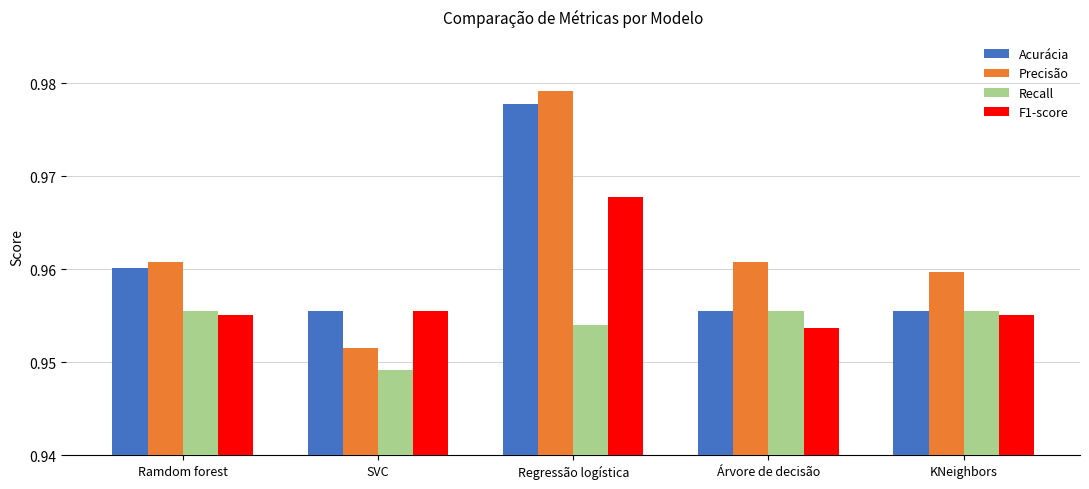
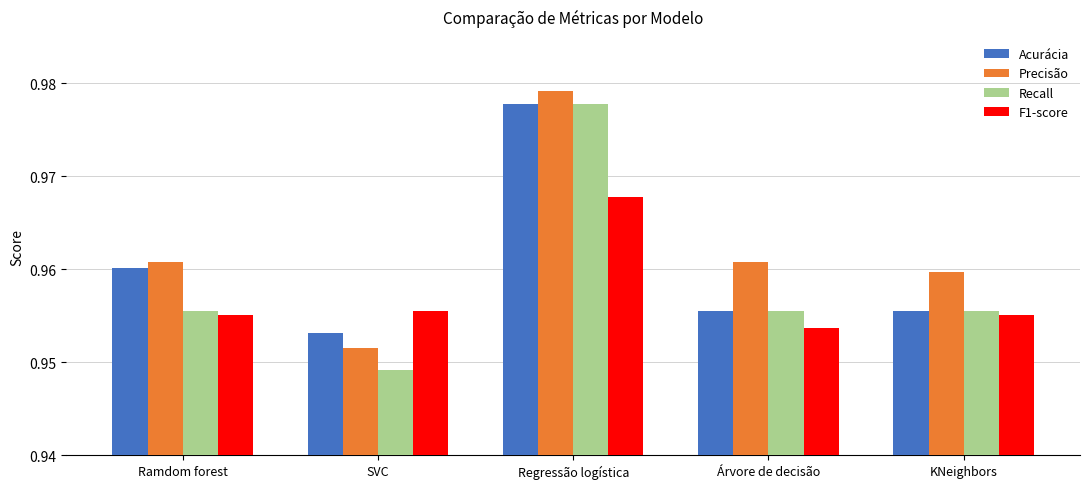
Acurácia, SVC: 0.956 -> 0.953
Recall, Regressão logística: 0.954 -> 0.978
